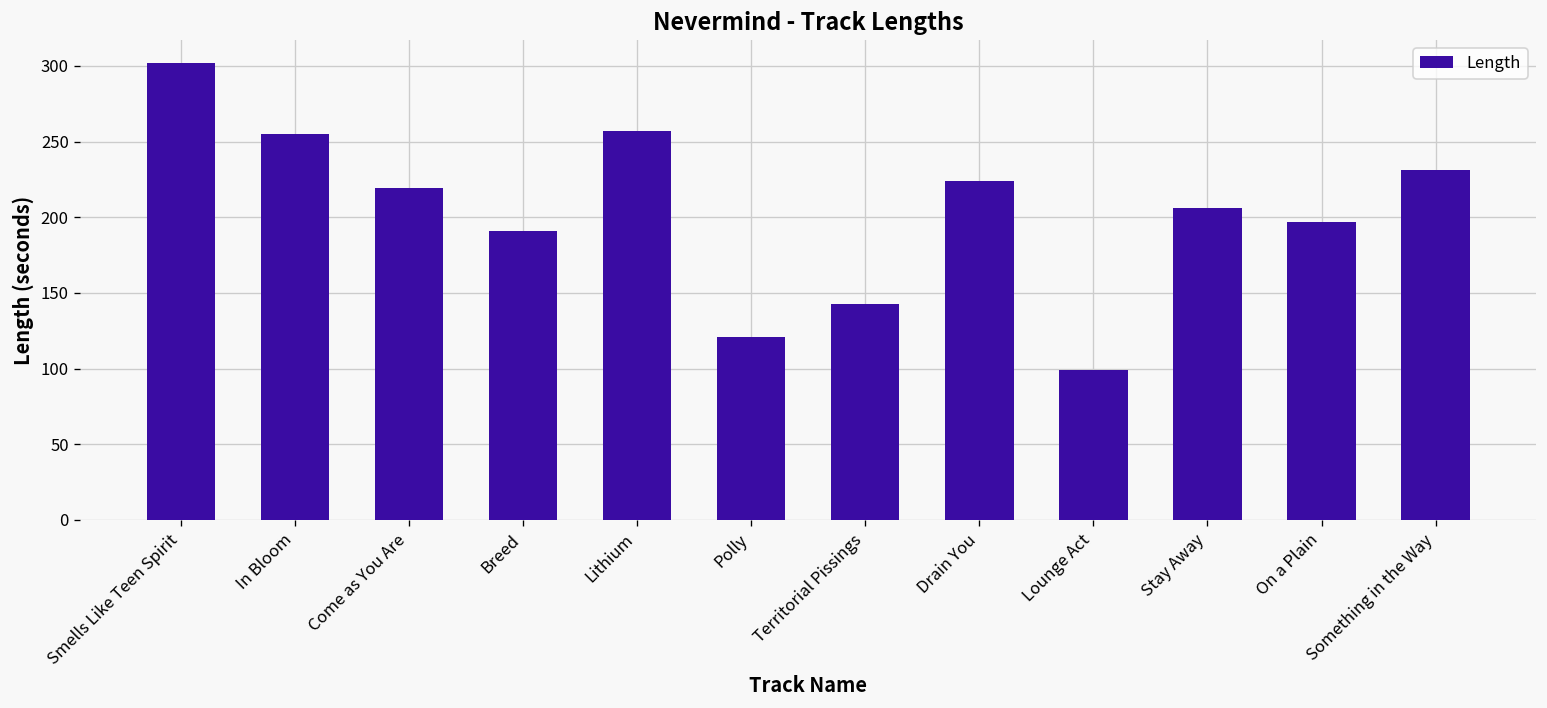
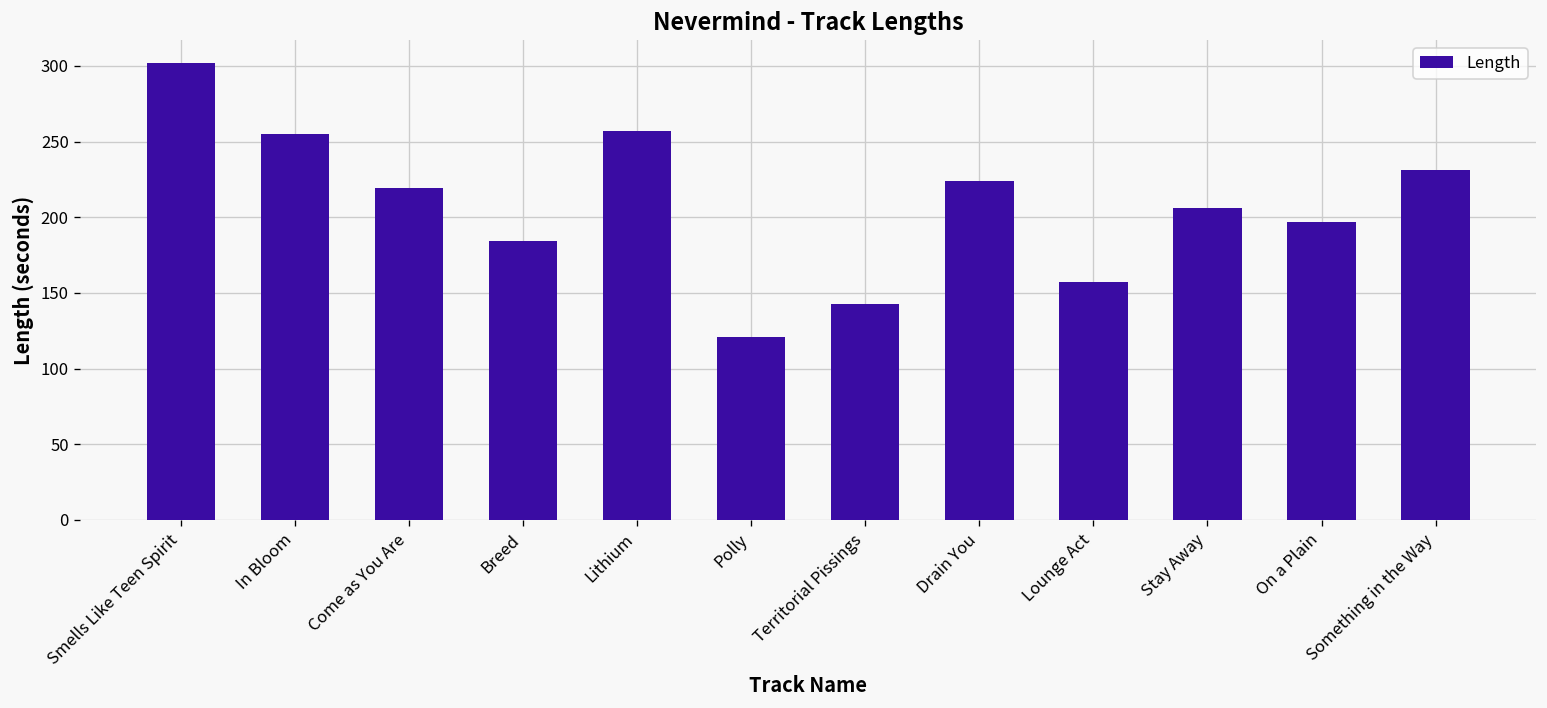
Breed: 191 -> 184
Lounge Act: 99 -> 157
